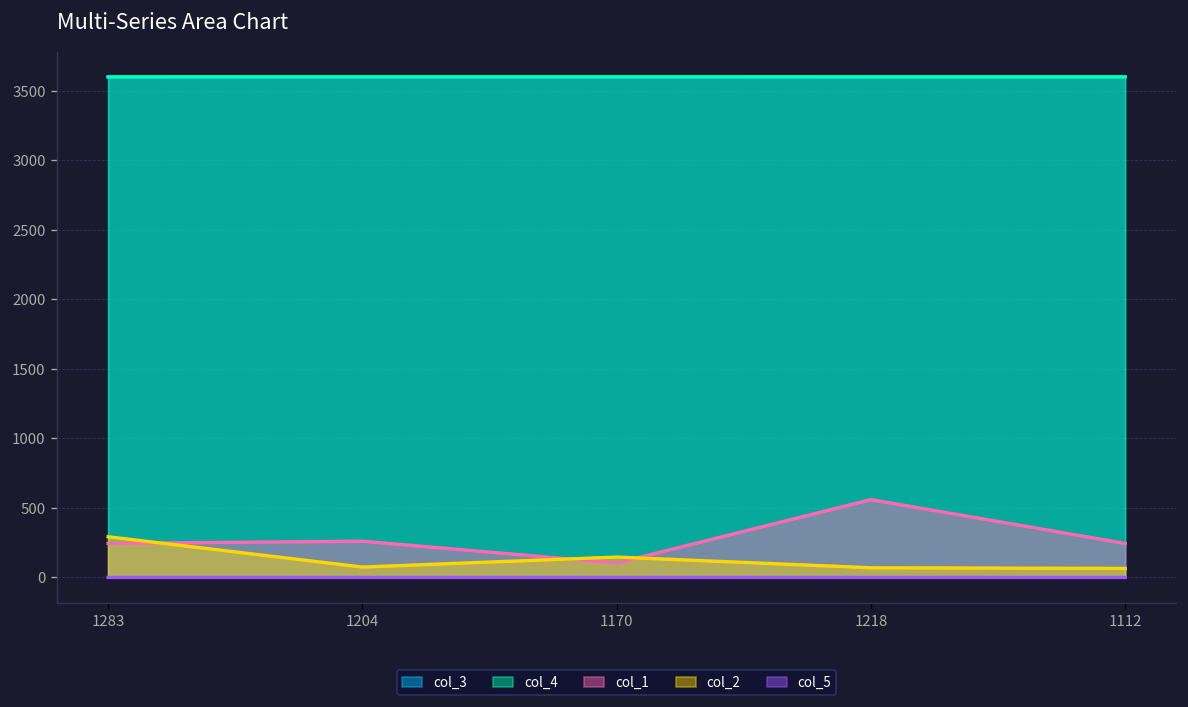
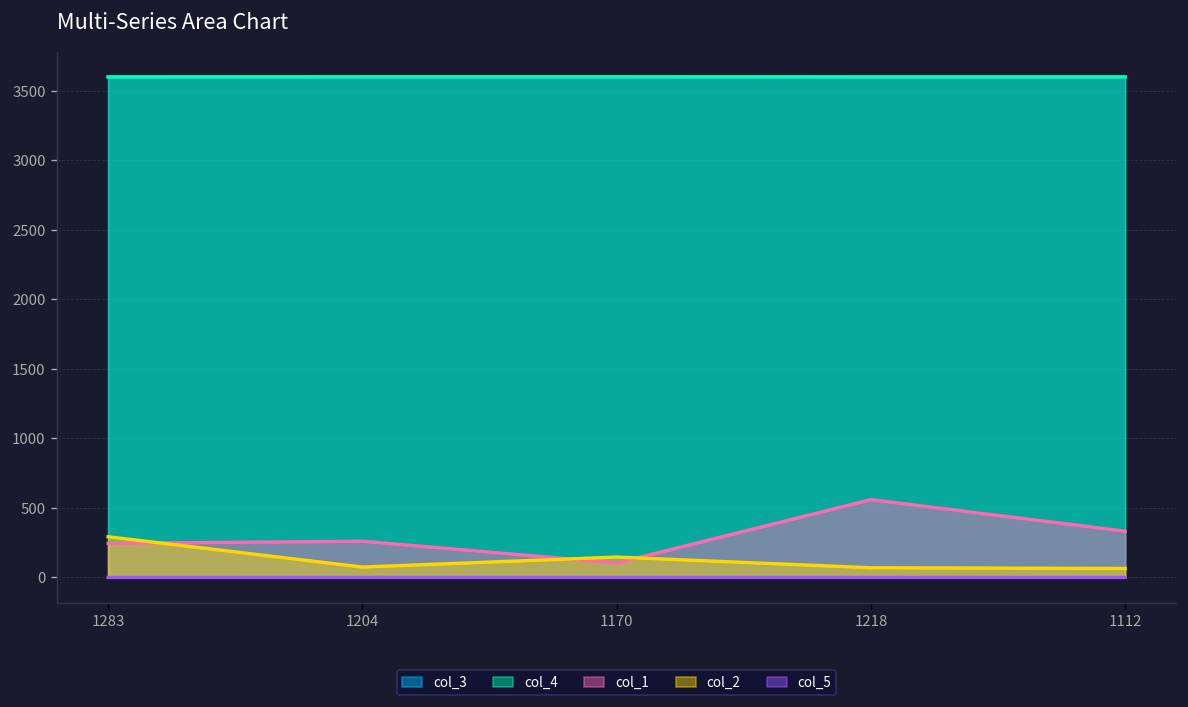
col_1, 1112: 250 -> 330
